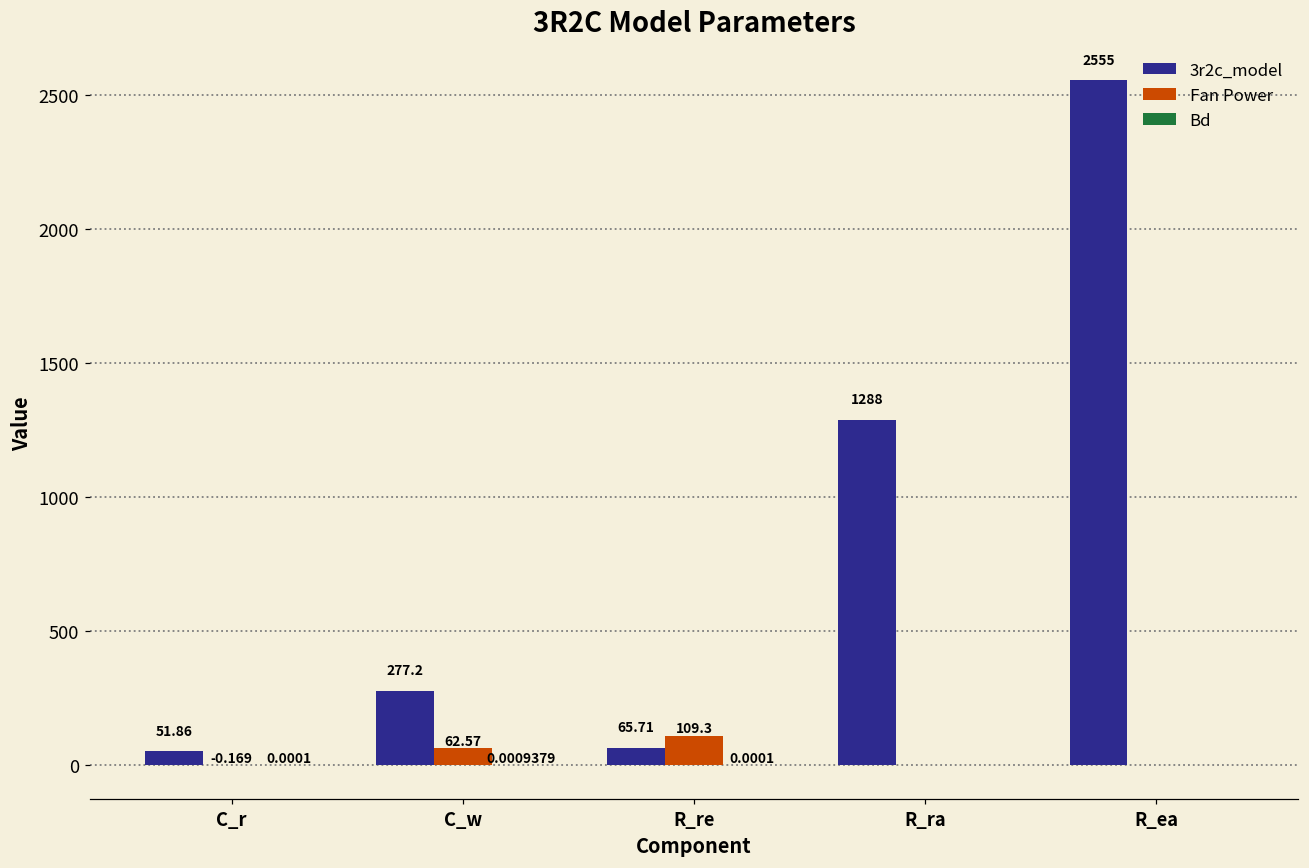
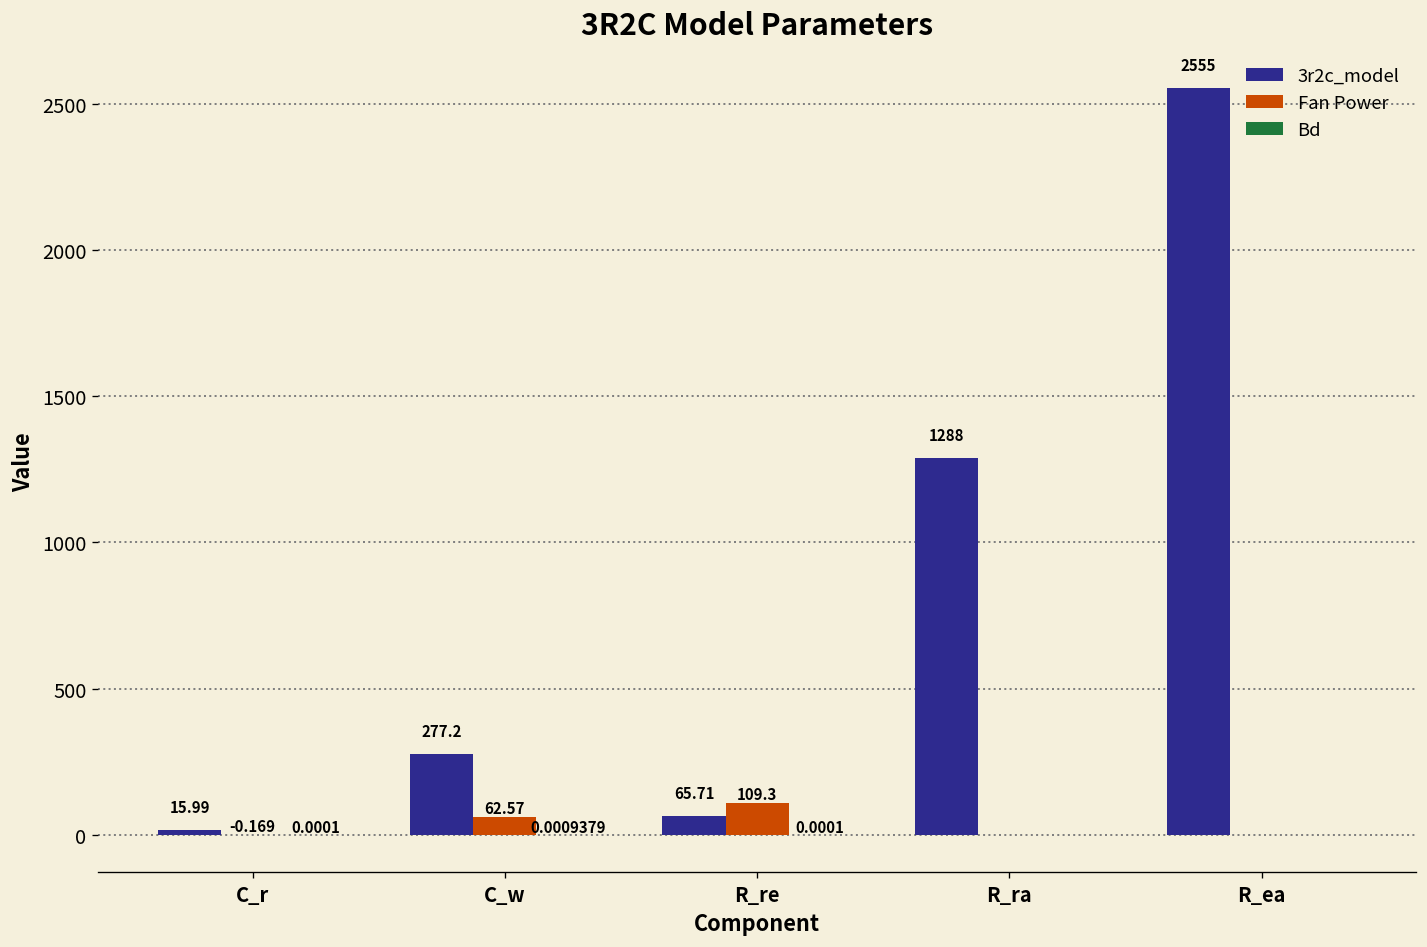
3r2c_model, C_r: 51.86 -> 15.99
